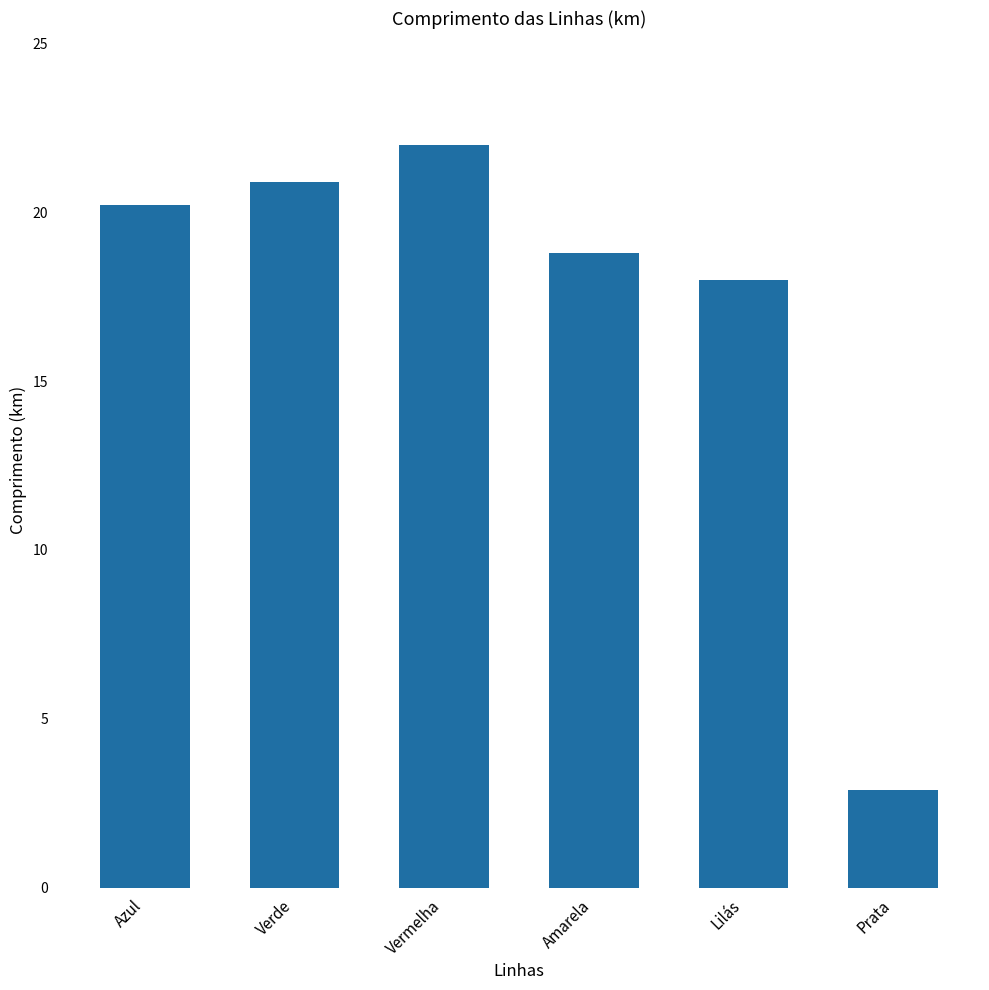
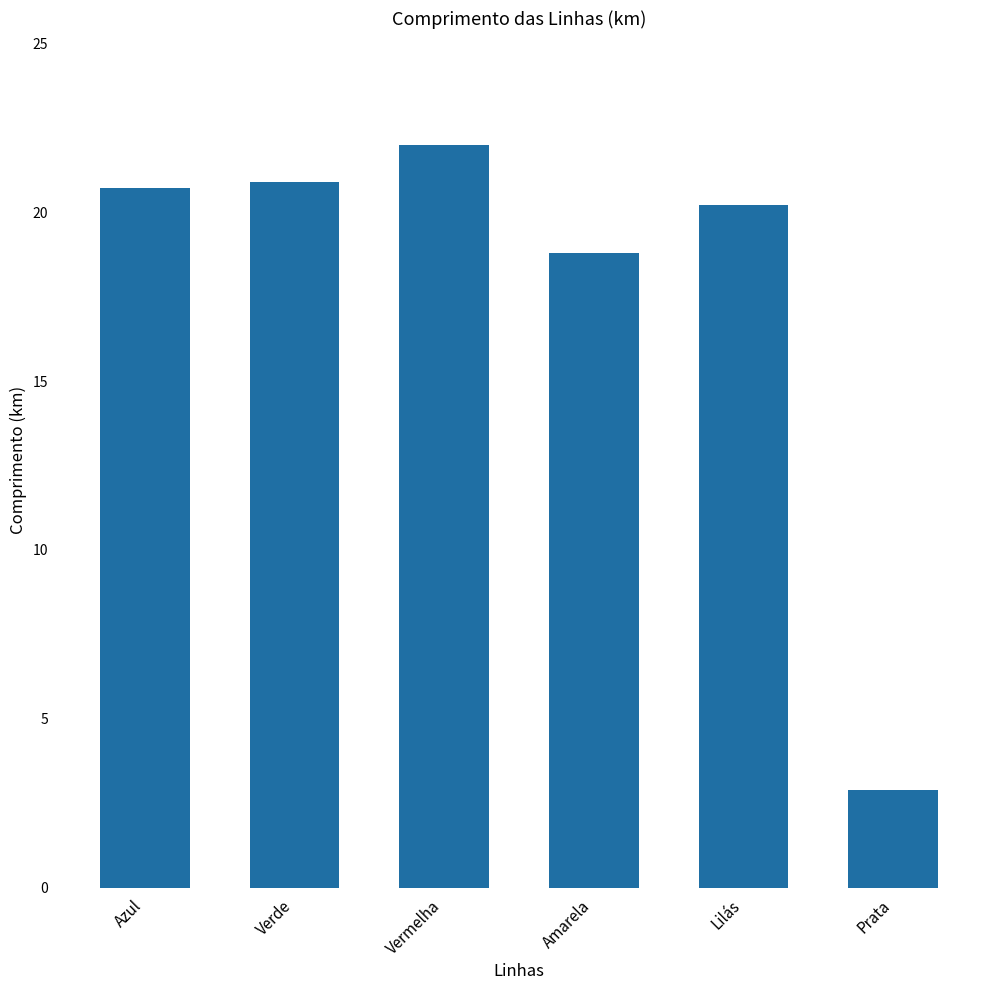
Azul: 20.2 -> 20.7
Lilás: 18.0 -> 20.2
